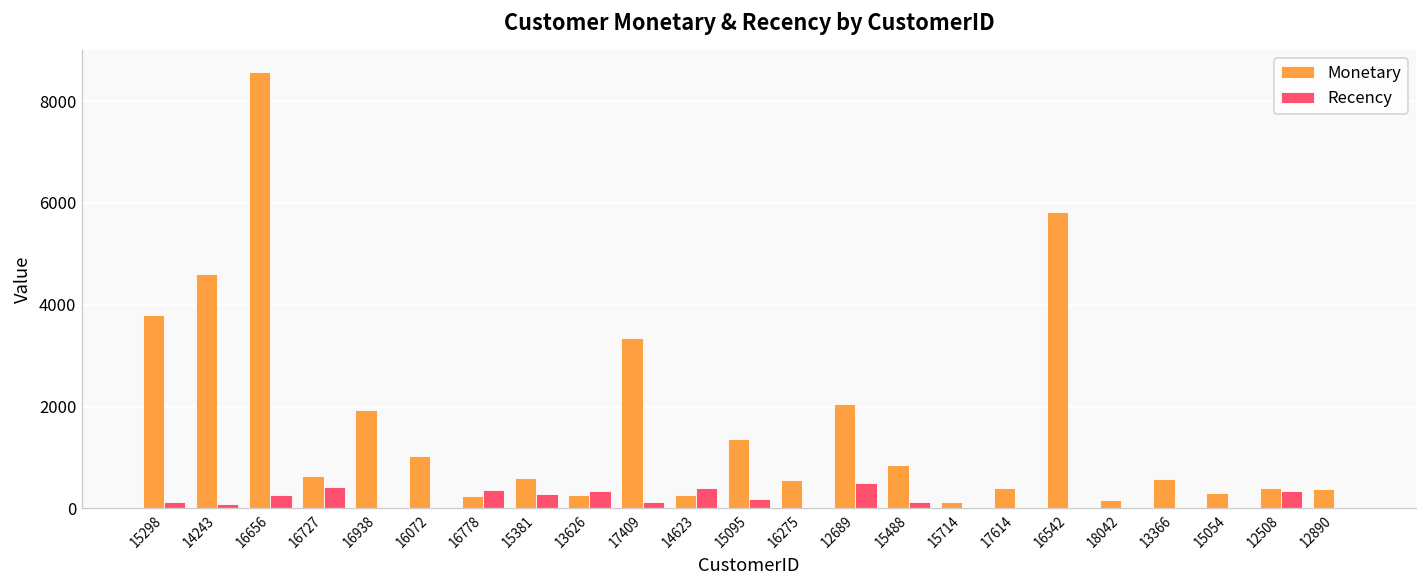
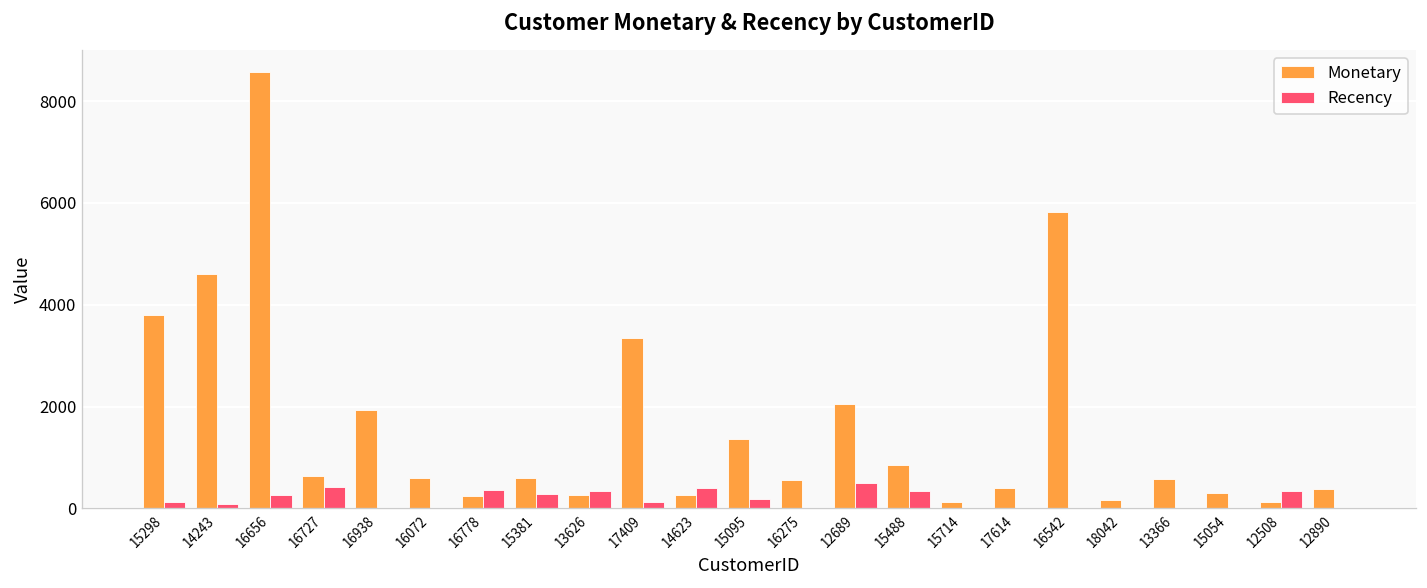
Monetary, 16072: 1000 -> 600
Recency, 15488: 100 -> 300
Monetary, 12508: 400 -> 100
